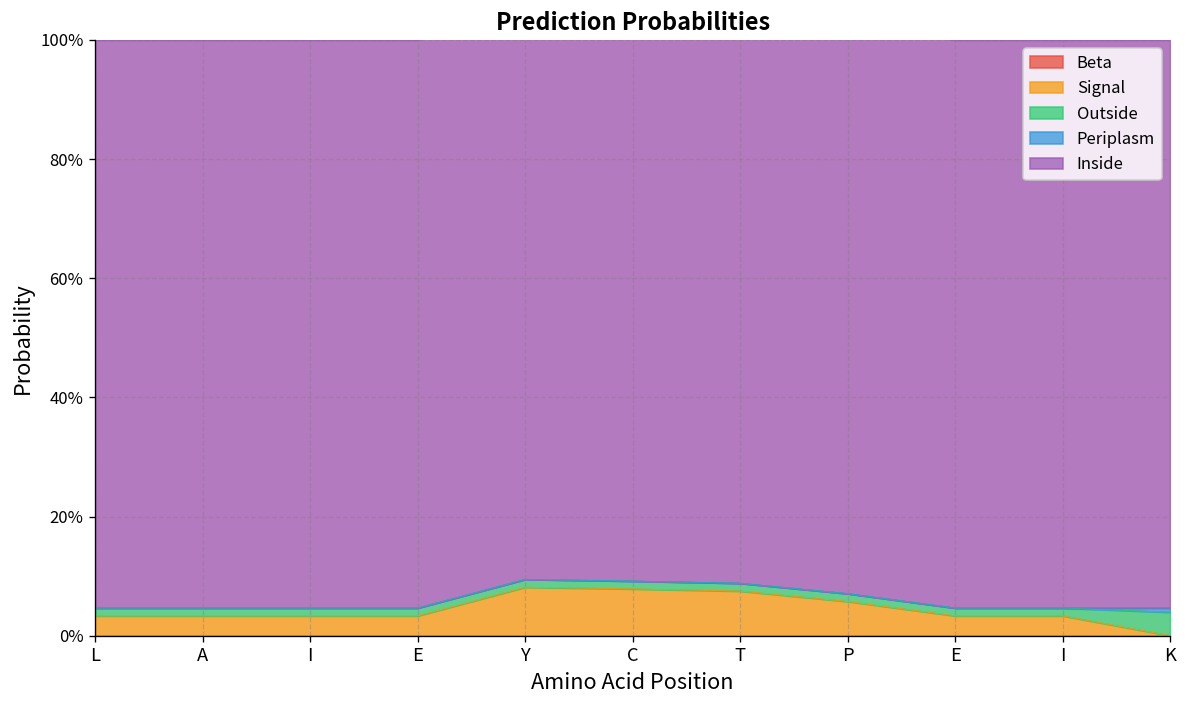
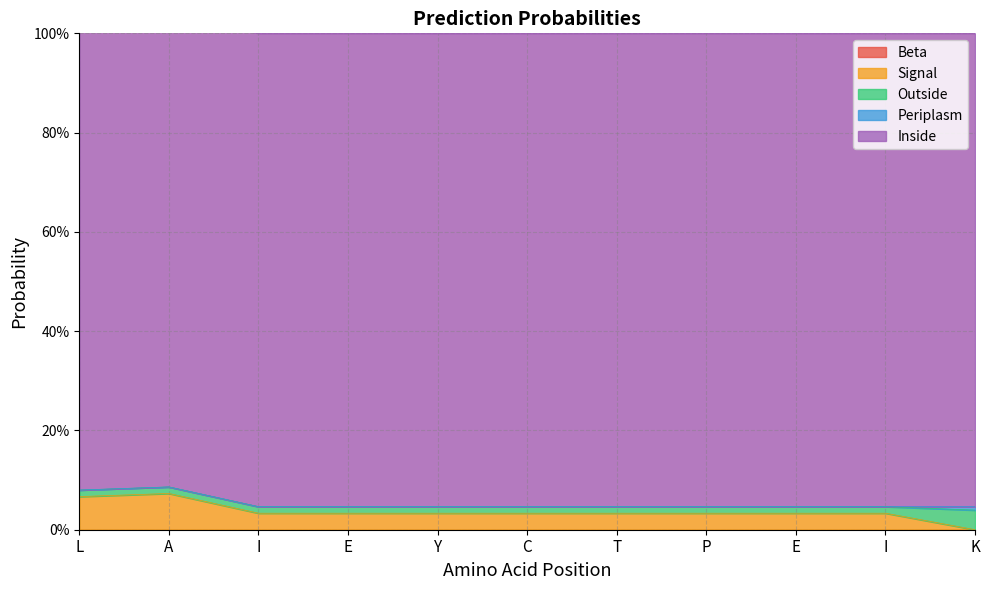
Signal, L: 3% -> 7%
Signal, A: 3% -> 7%
Signal, Y: 8% -> 3%
Signal, C: 8% -> 3%
Signal, T: 7% -> 3%
Signal, P: 6% -> 3%
